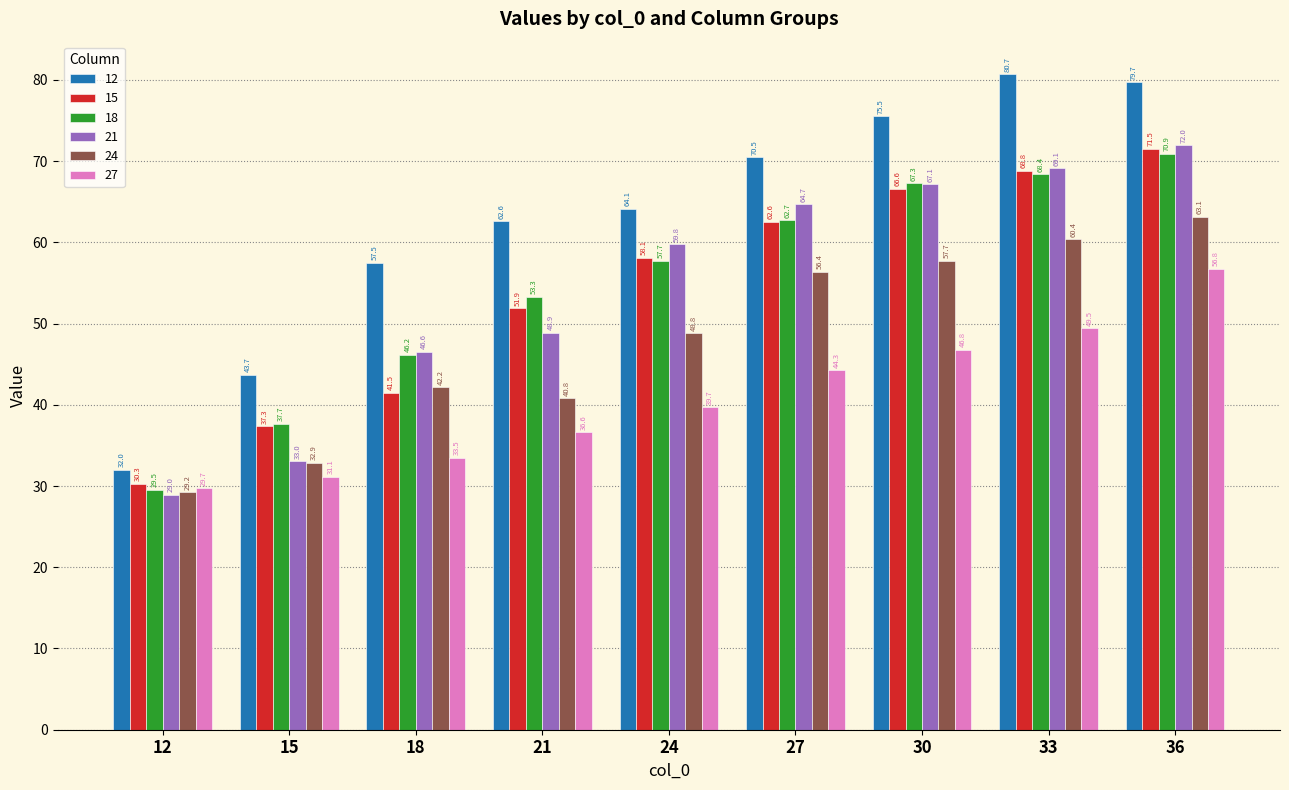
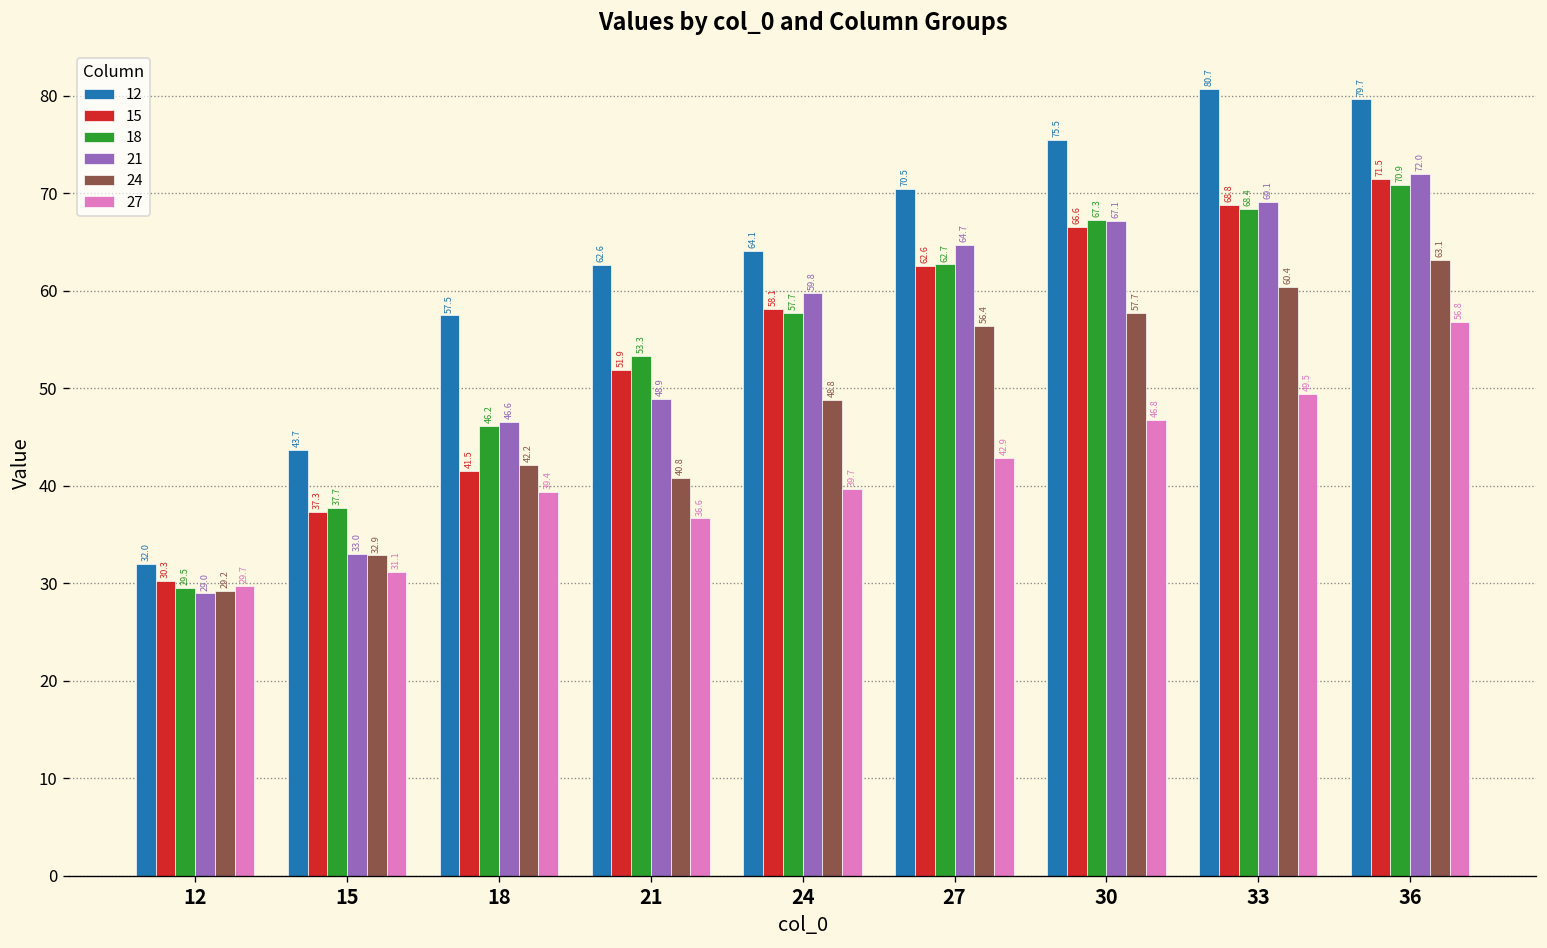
27, 18: 33.5 -> 39.4
27, 27: 44.3 -> 42.9
